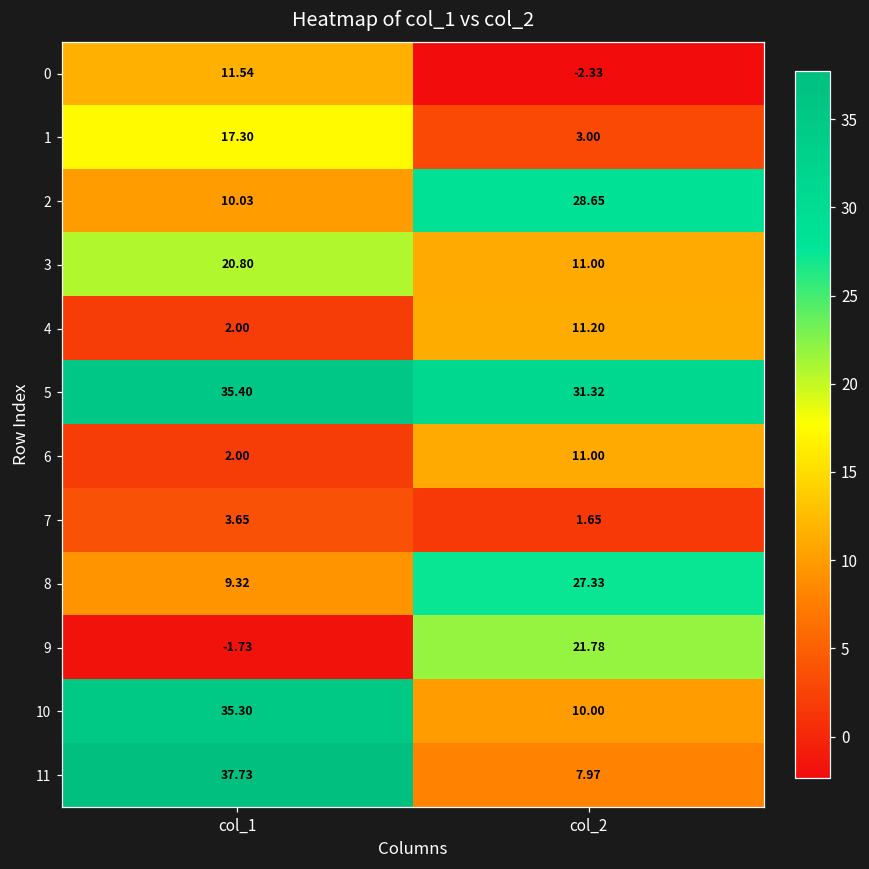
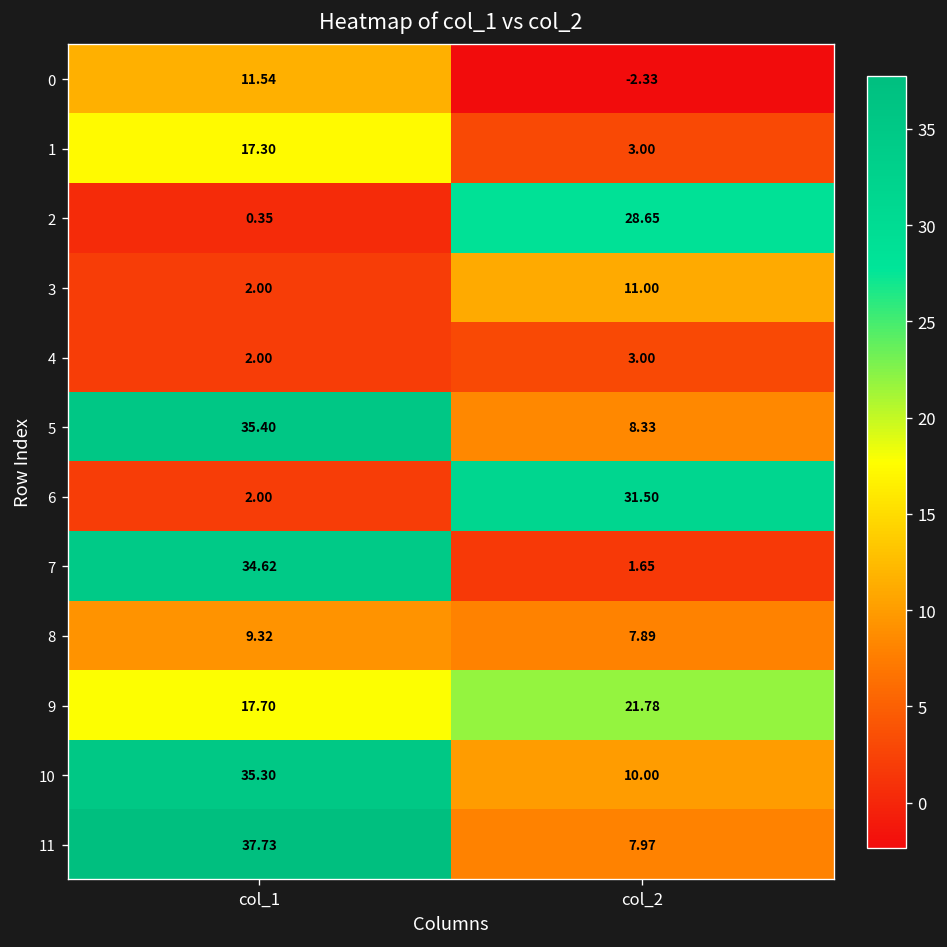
2, col_1: 10.03 -> 0.35
3, col_1: 20.80 -> 2.00
4, col_2: 11.20 -> 3.00
5, col_2: 31.32 -> 8.33
6, col_2: 11.00 -> 31.50
7, col_1: 3.65 -> 34.62
8, col_2: 27.33 -> 7.89
9, col_1: -1.73 -> 17.70
